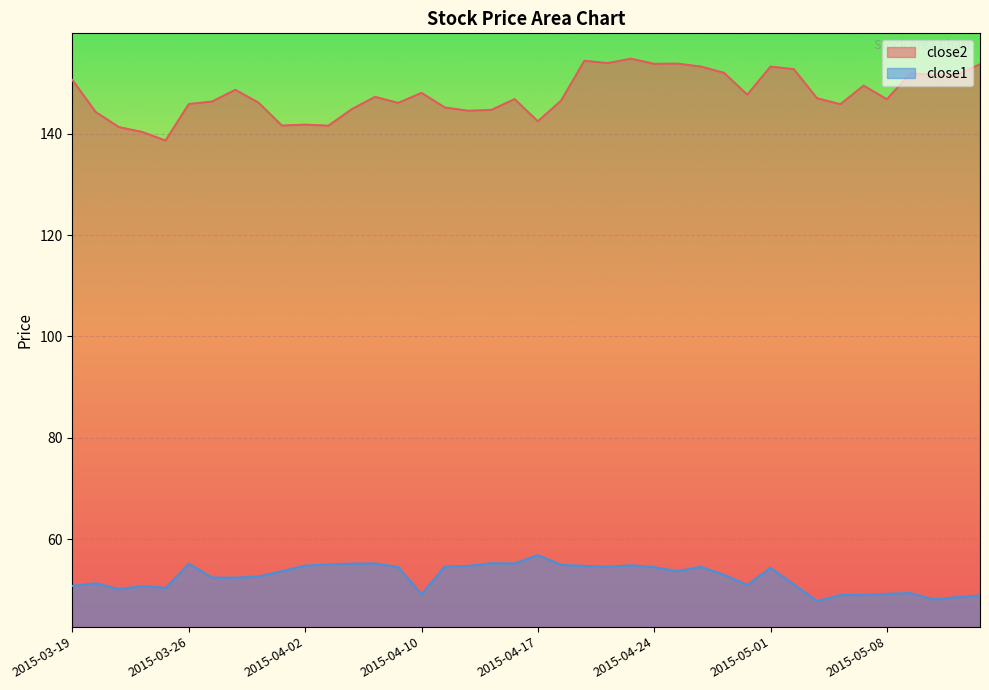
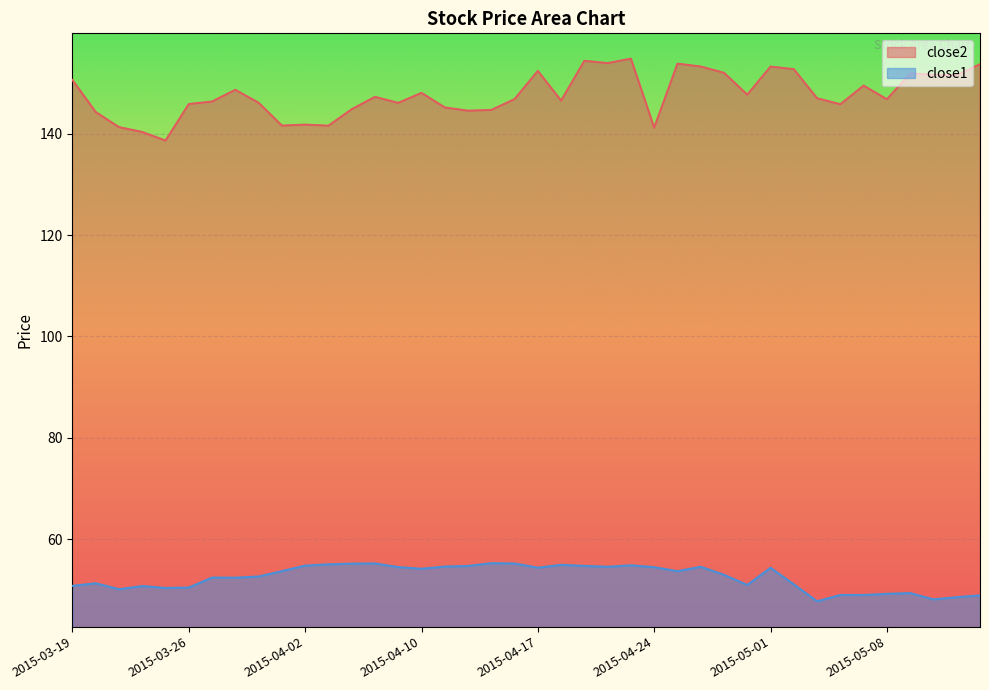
close1, 2015-03-26: 55 -> 50
close1, 2015-04-10: 49 -> 54
close2, 2015-04-17: 142 -> 152
close1, 2015-04-17: 57 -> 54
close2, 2015-04-24: 154 -> 141
